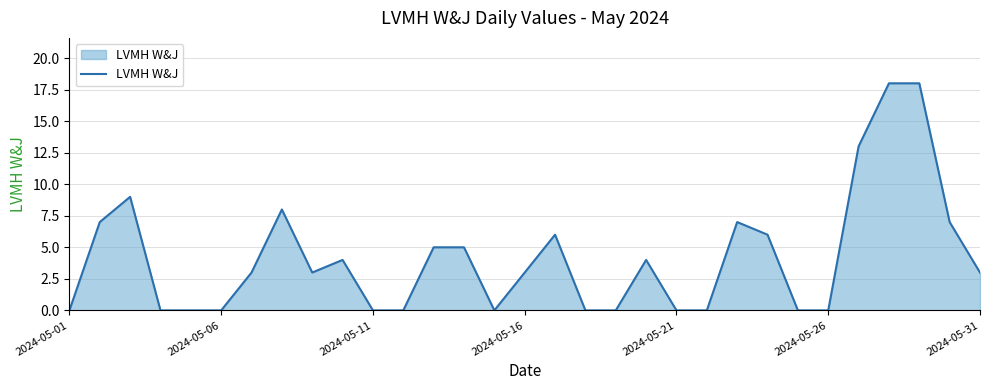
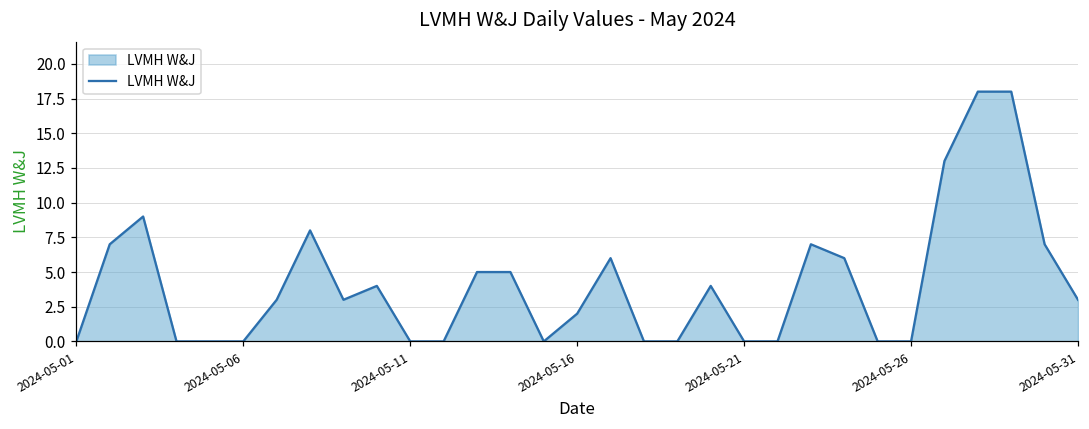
2024-05-16: 3 -> 2
